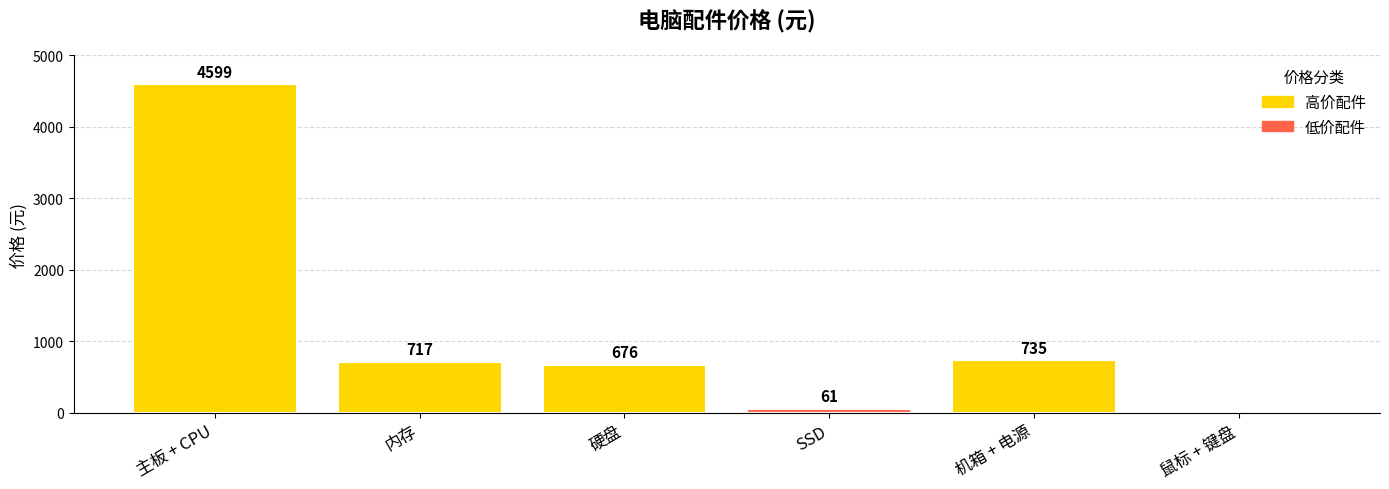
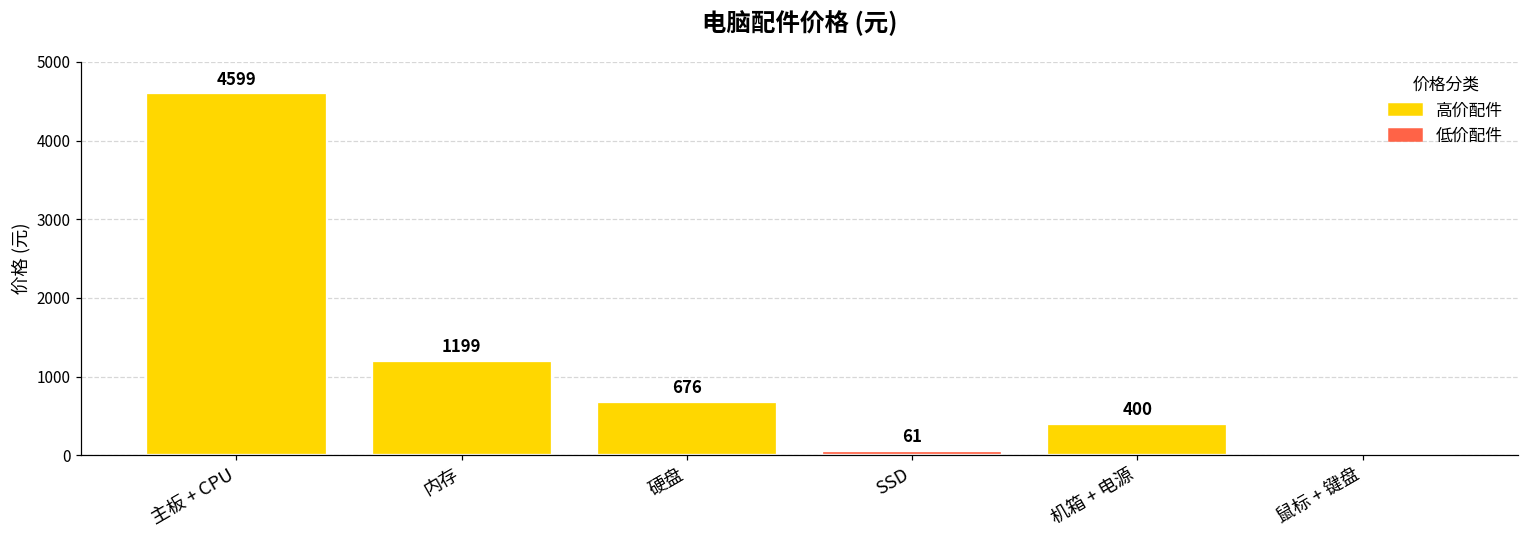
高价配件, 内存: 717 -> 1199
高价配件, 机箱 + 电源: 735 -> 400
